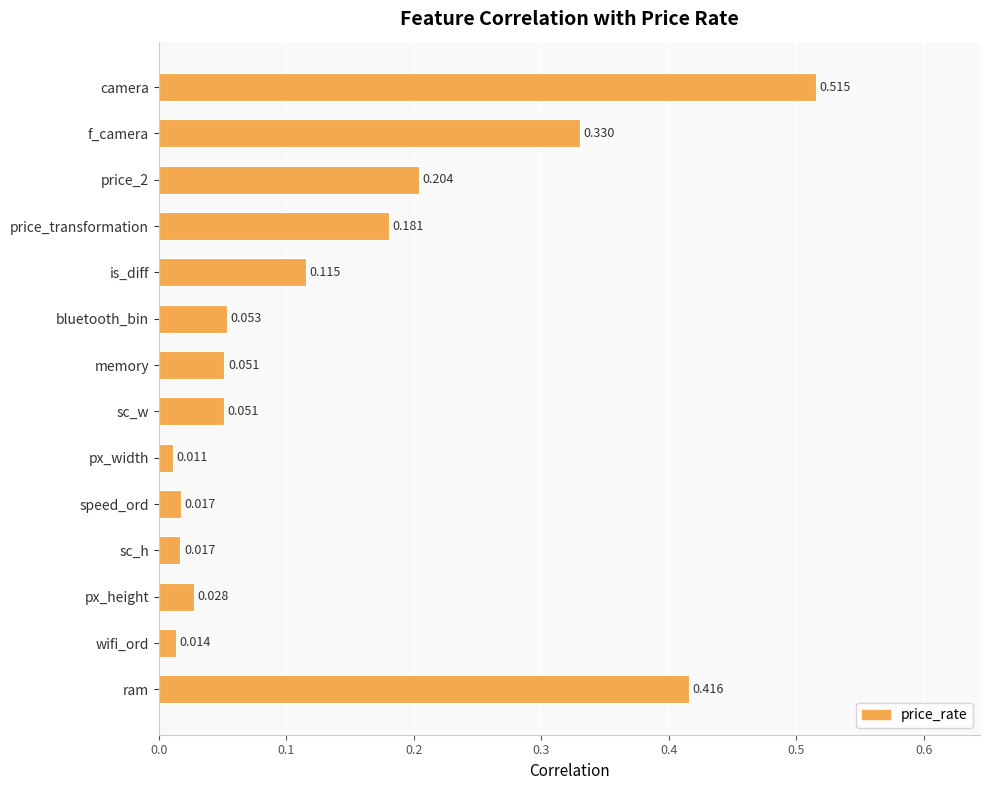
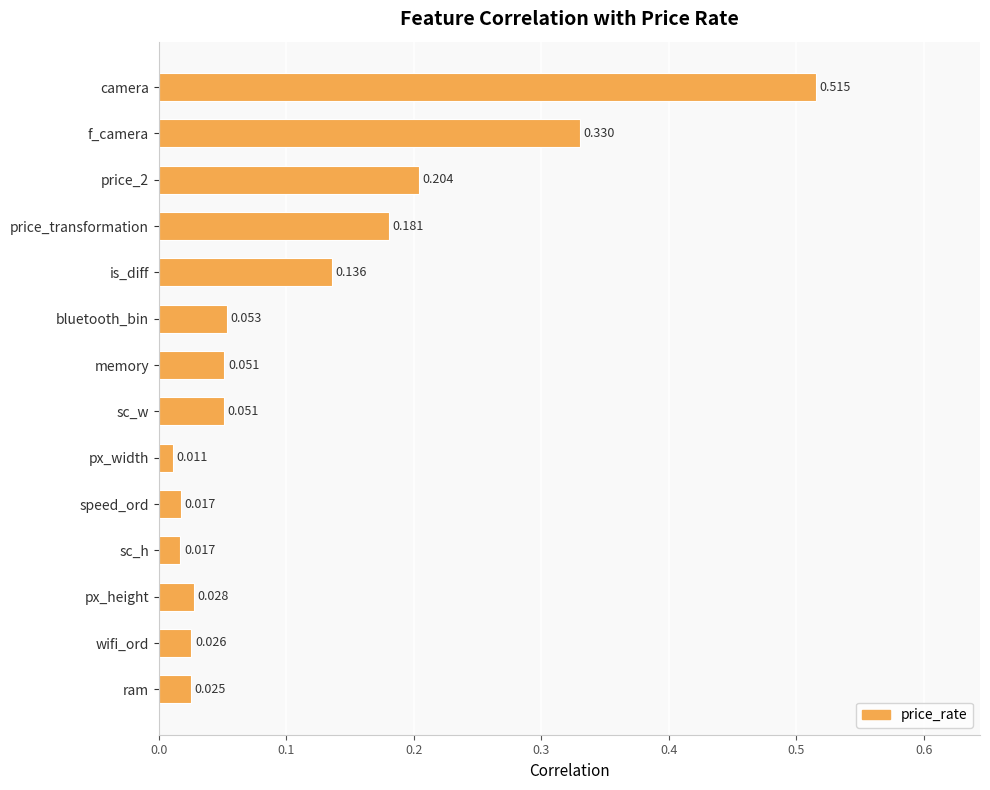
is_diff: 0.115 -> 0.136
wifi_ord: 0.014 -> 0.026
ram: 0.416 -> 0.025
